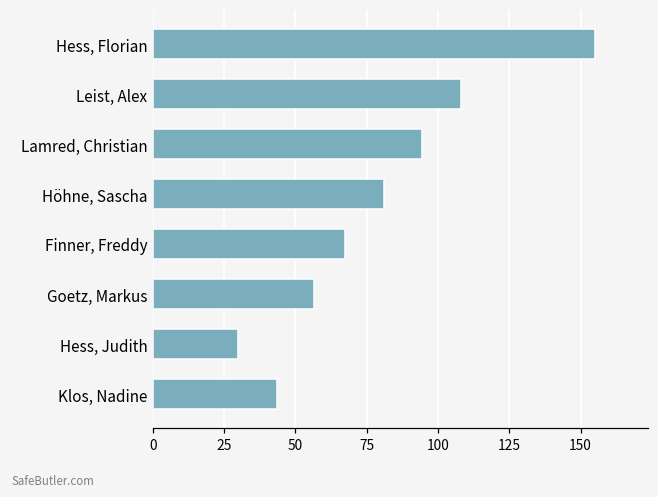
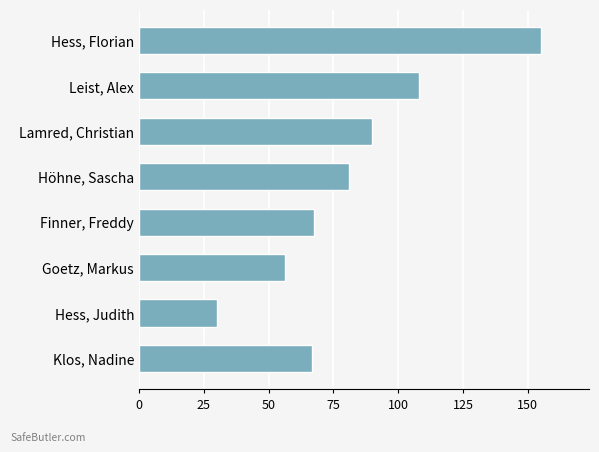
Lamred, Christian: 95 -> 90
Klos, Nadine: 44 -> 67
